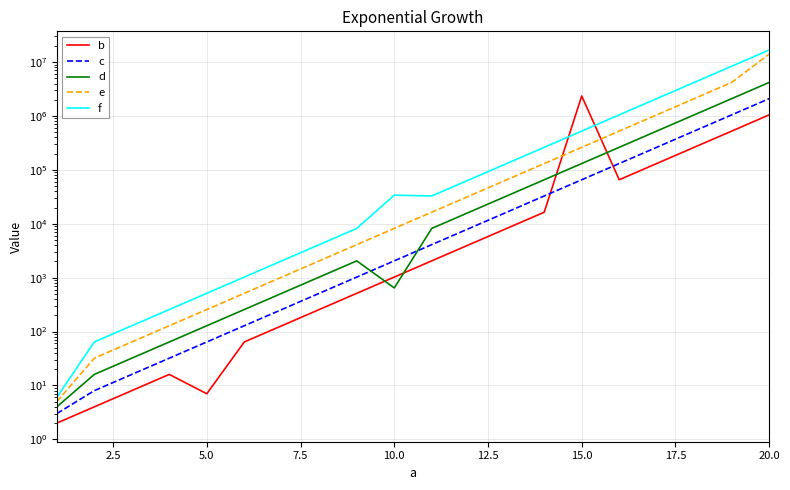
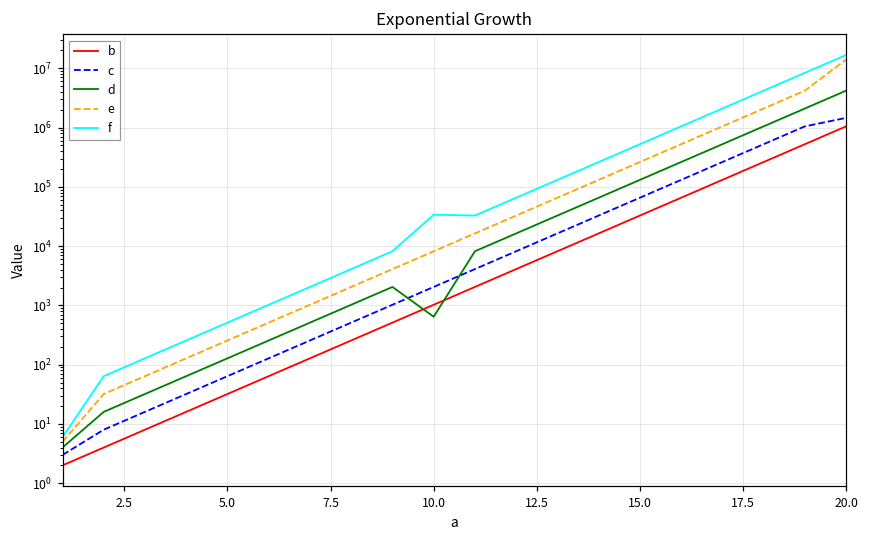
b, 5.0: 7 -> 30
b, 15.0: 2000000 -> 30000
c, 20.0: 2100000 -> 1500000
